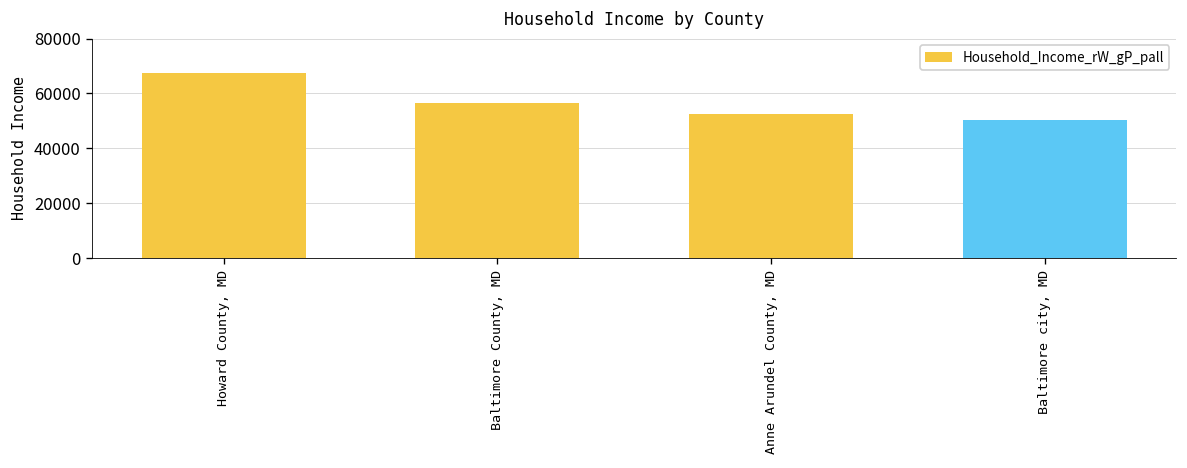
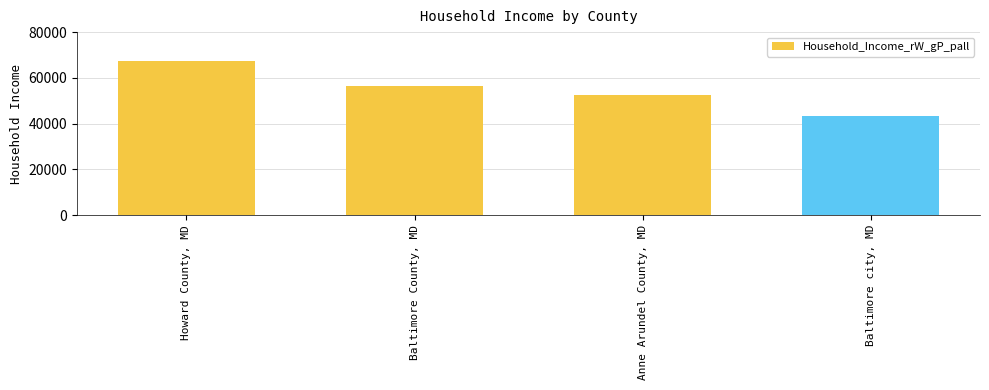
Baltimore city, MD: 50000 -> 43000
